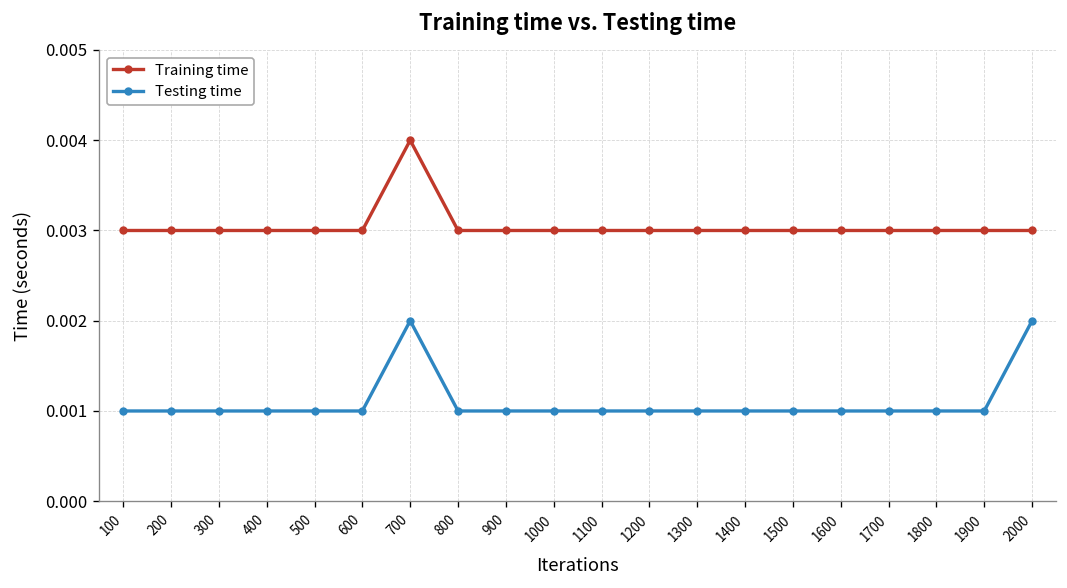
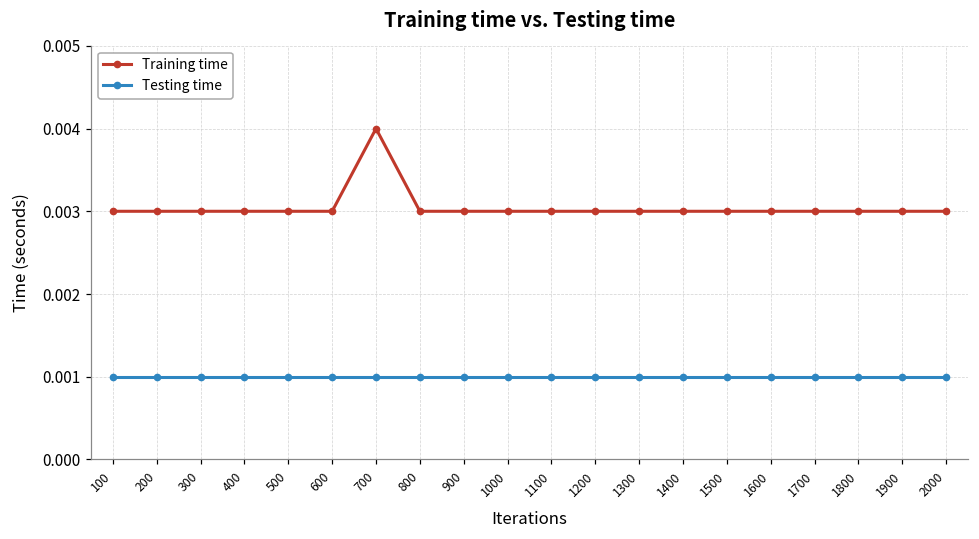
Testing time, 700: 0.002 -> 0.001
Testing time, 2000: 0.002 -> 0.001
